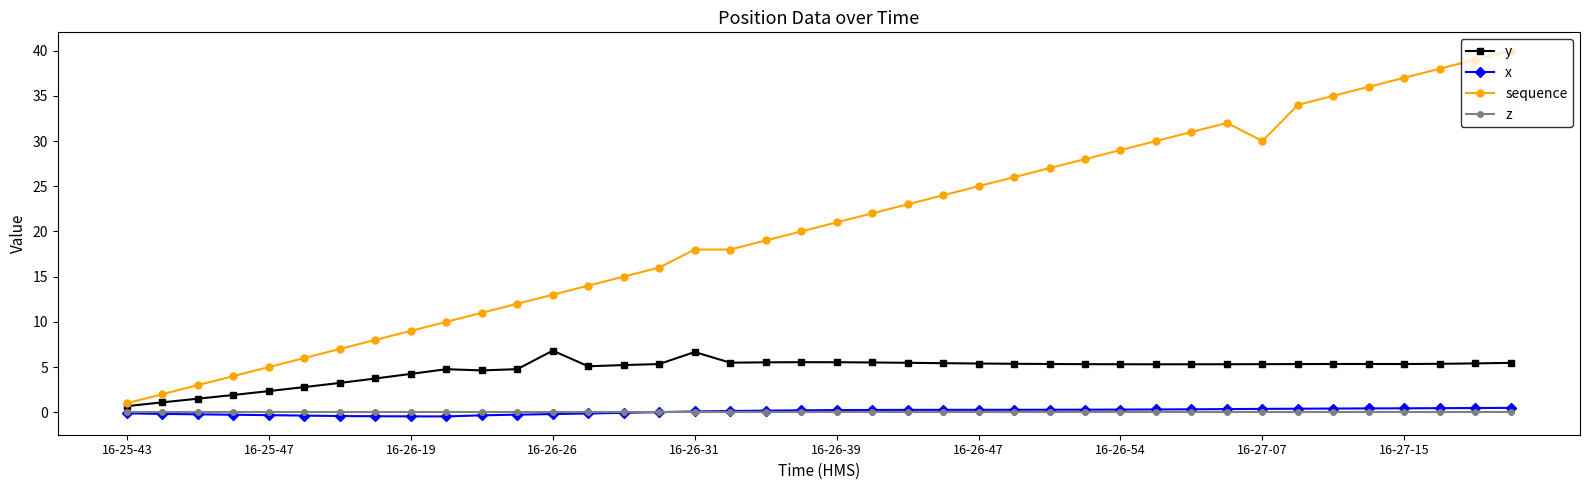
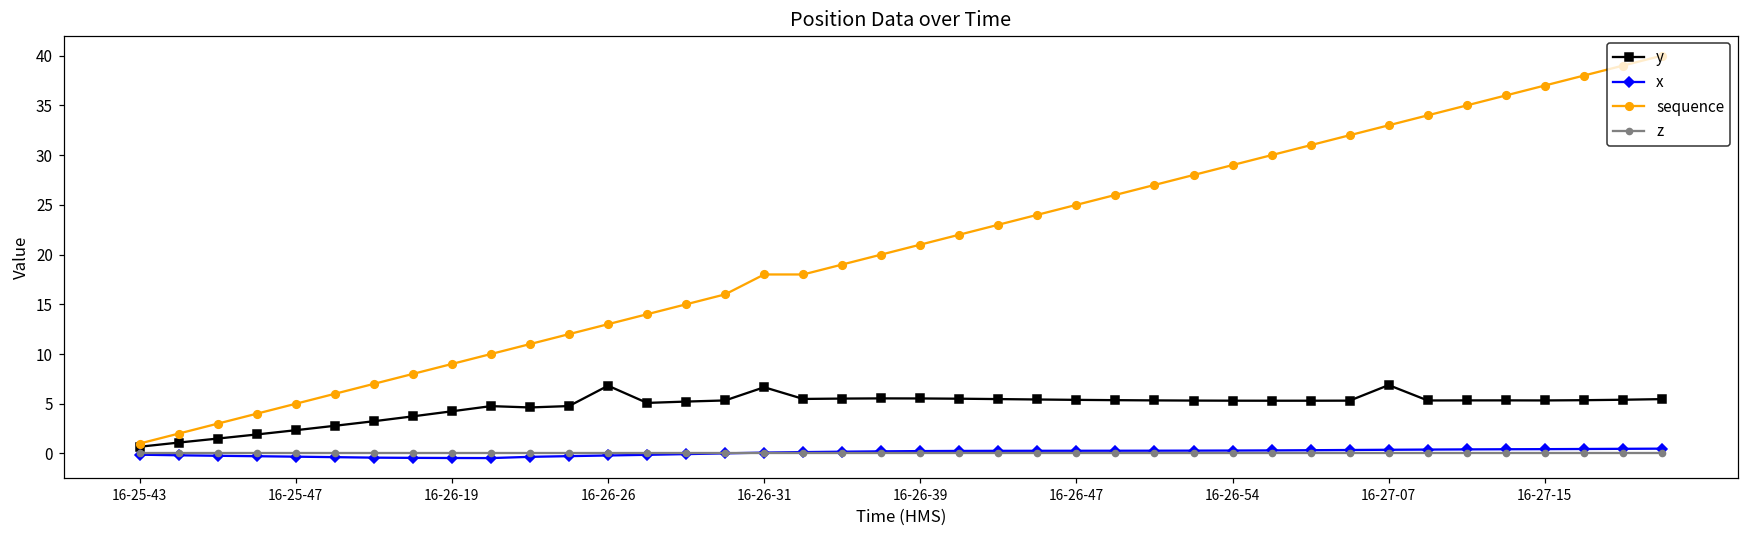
y, 16-27-07: 5 -> 7
sequence, 16-27-07: 30 -> 33
